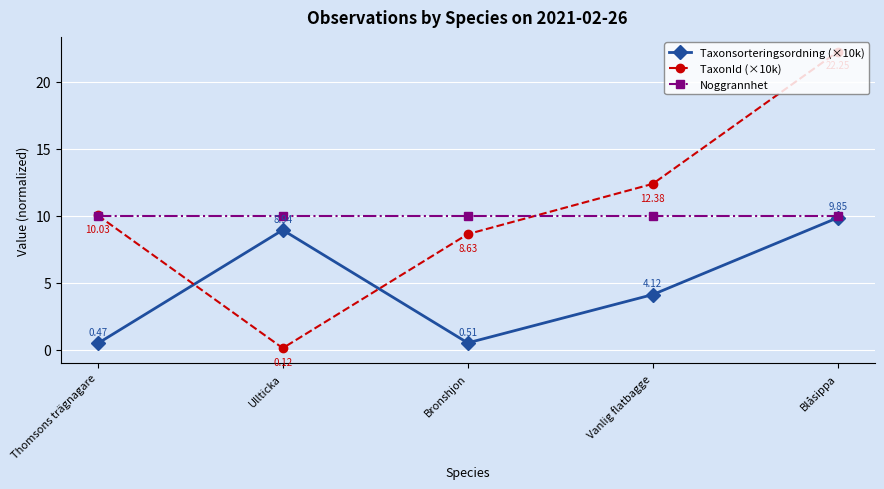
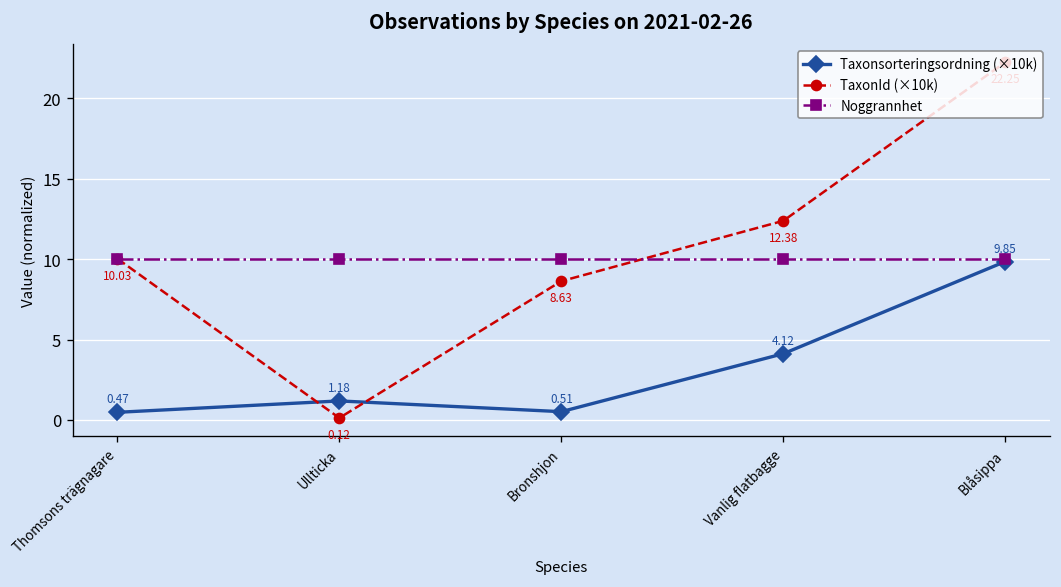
Taxonsorteringsordning (×10k), Ullticka: 8.94 -> 1.18
